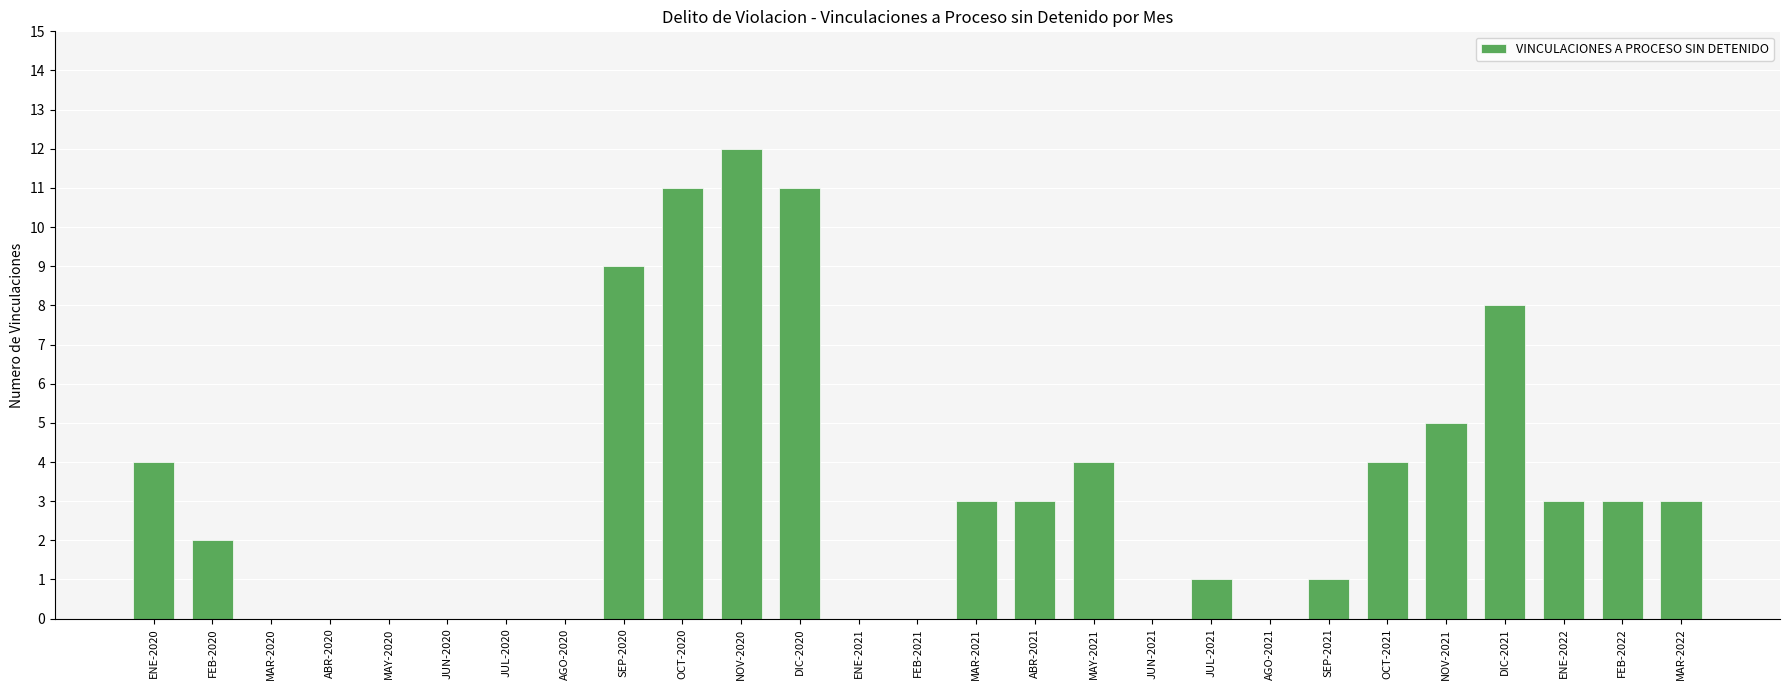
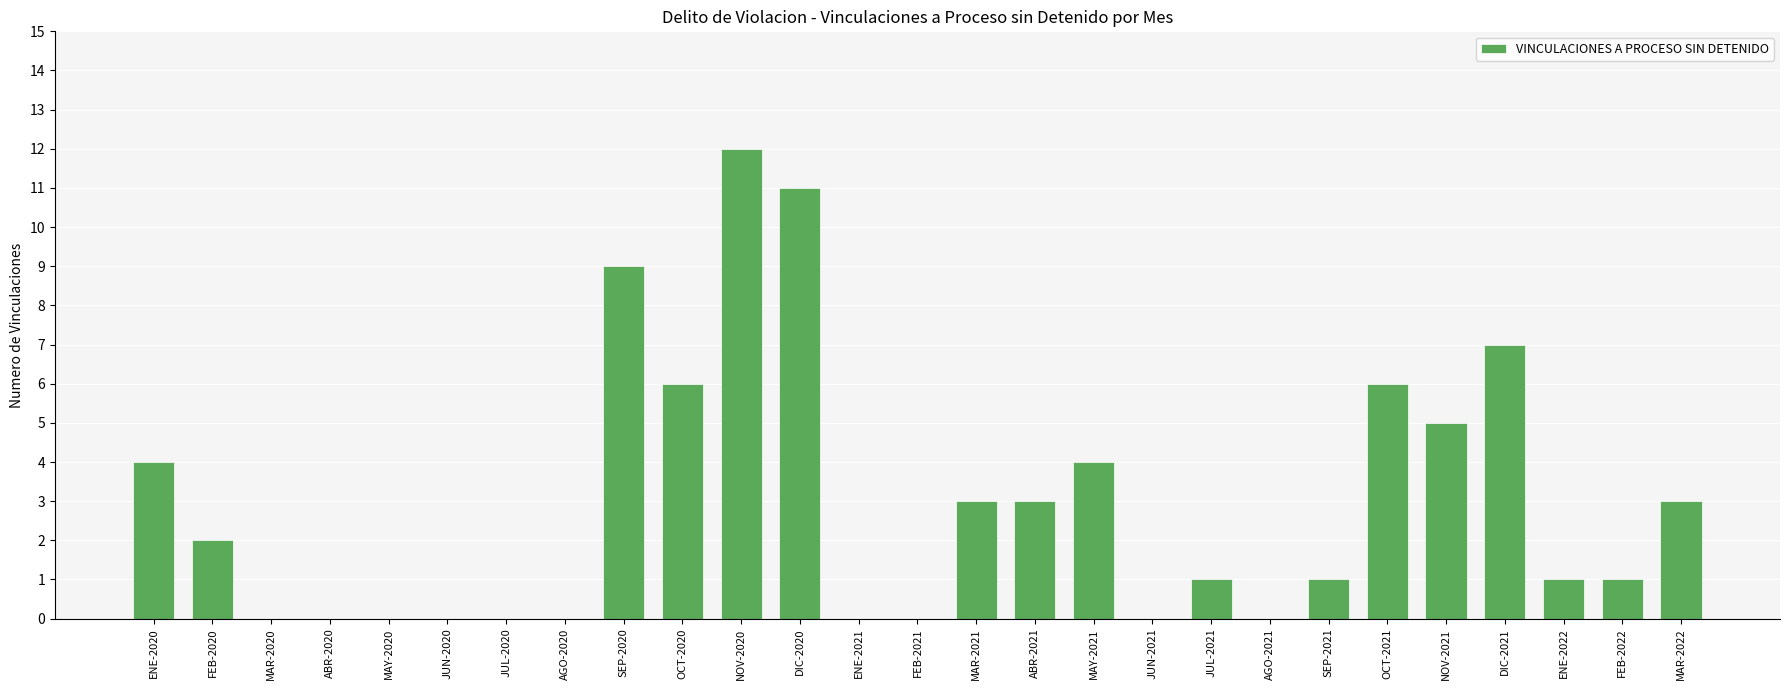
OCT-2020: 11 -> 6
OCT-2021: 4 -> 6
DIC-2021: 8 -> 7
ENE-2022: 3 -> 1
FEB-2022: 3 -> 1
